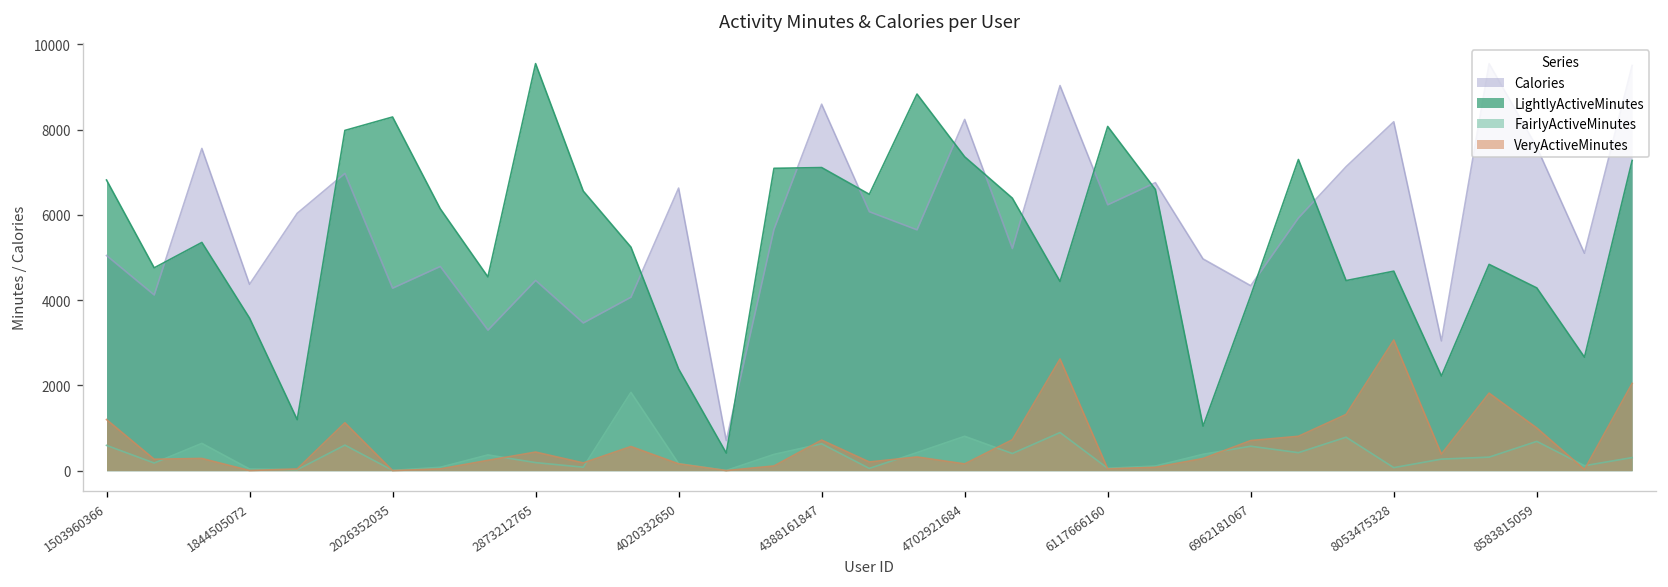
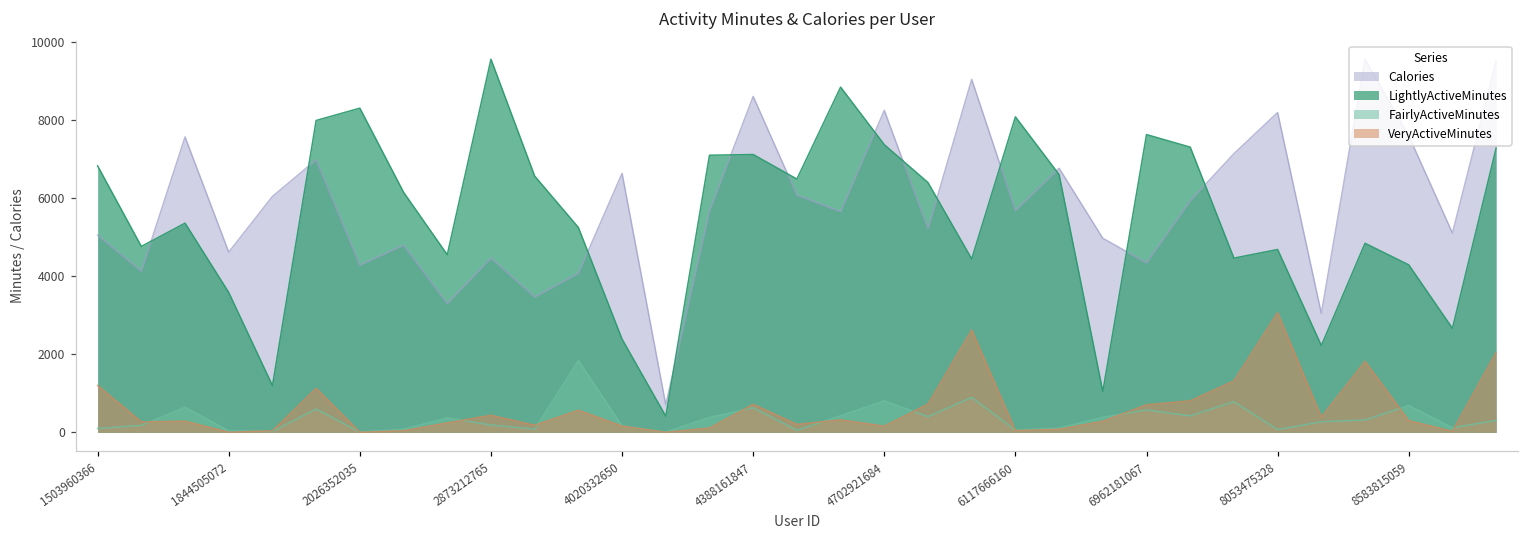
FairlyActiveMinutes, 1503960366: 600 -> 100
Calories, 1844505072: 4400 -> 4600
Calories, 6117666160: 6200 -> 5700
LightlyActiveMinutes, 6962181067: 4100 -> 7600
VeryActiveMinutes, 8583815059: 1000 -> 300
